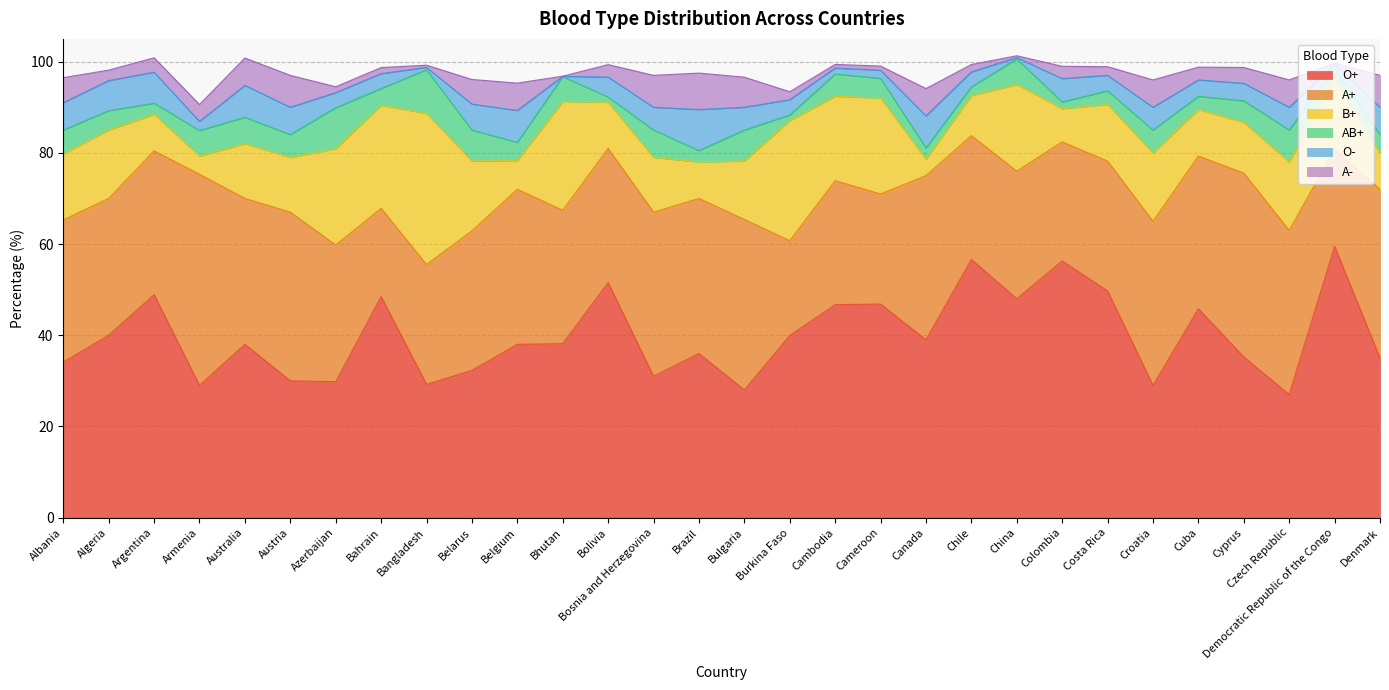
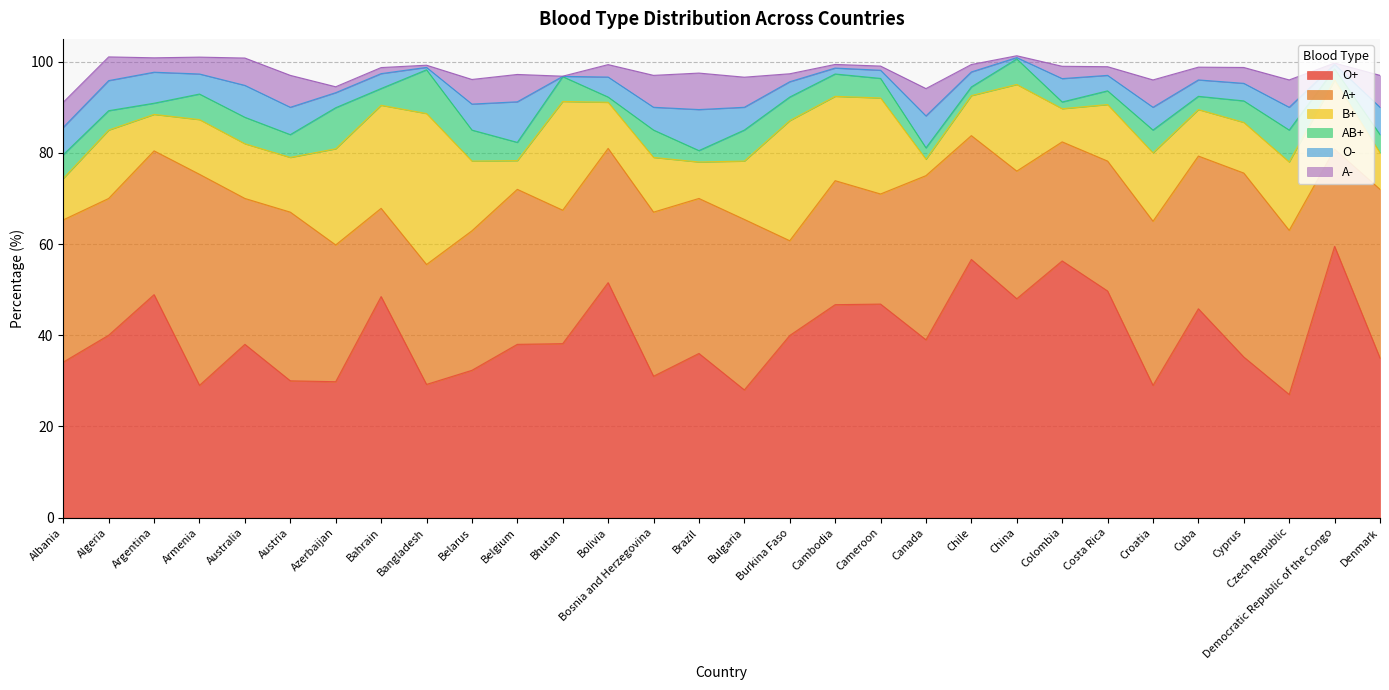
B+, Albania: 15 -> 9
A-, Algeria: 2 -> 5
B+, Armenia: 4 -> 12
O-, Armenia: 2 -> 4
O-, Belgium: 7 -> 9
AB+, Burkina Faso: 1 -> 5
